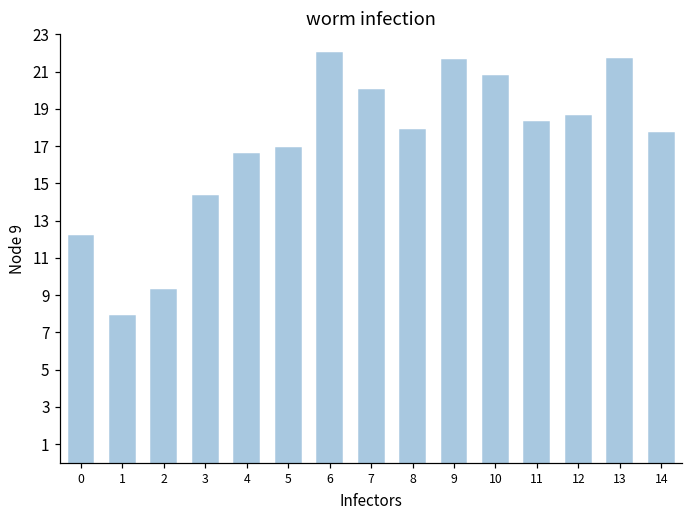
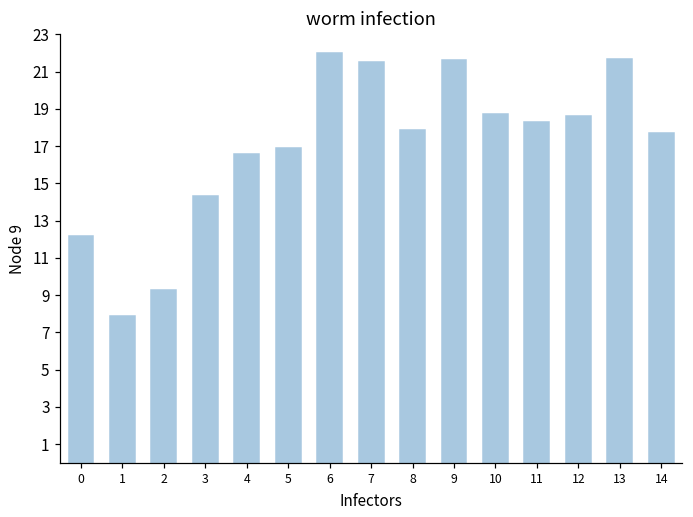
7: 20.0 -> 21.5
10: 20.8 -> 18.7
